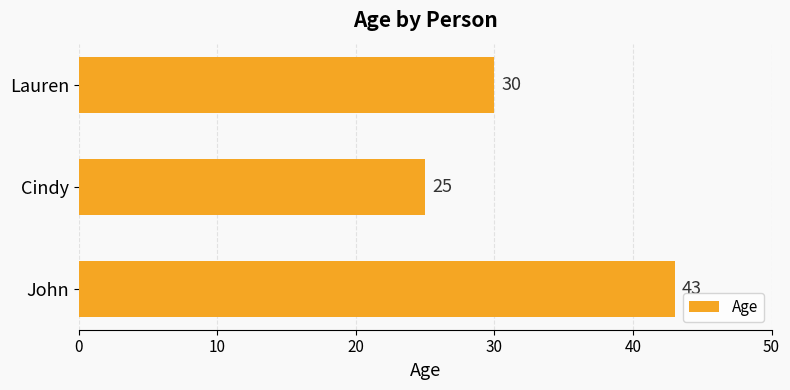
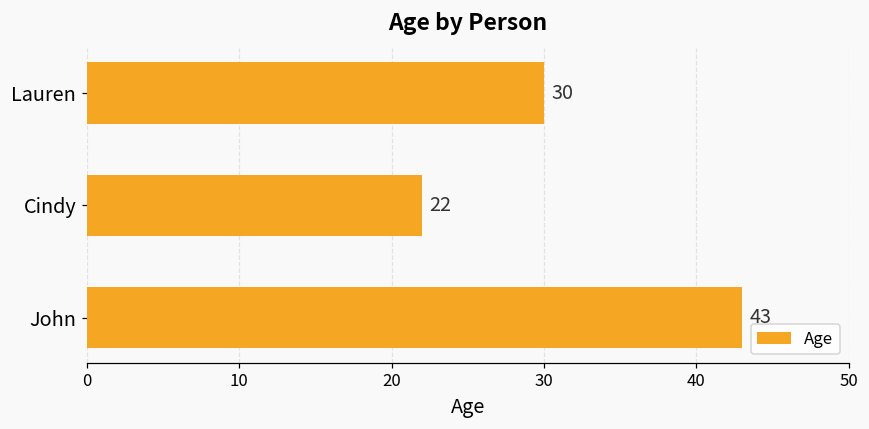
Cindy: 25 -> 22
